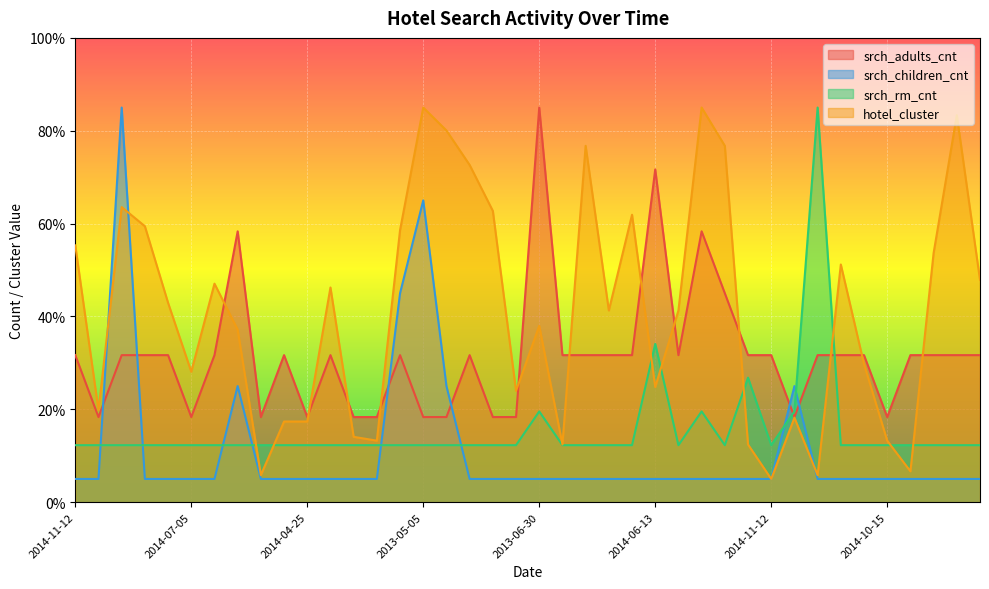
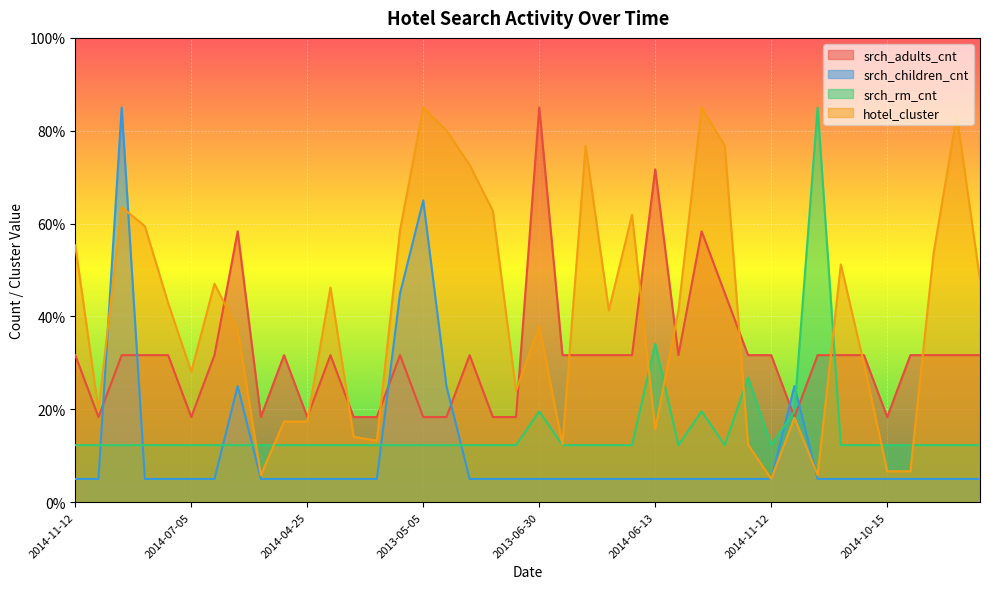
hotel_cluster, 2014-06-13: 25% -> 16%
hotel_cluster, 2014-10-15: 13% -> 7%
